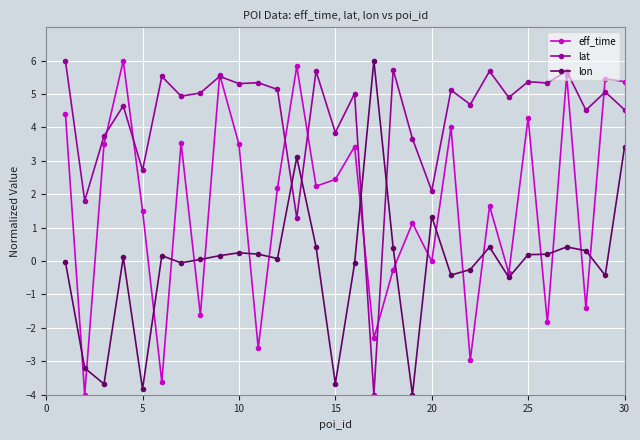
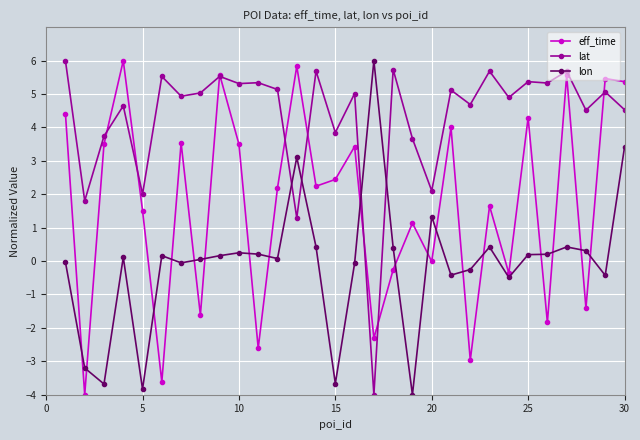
lat, 5: 2.7 -> 2.0
